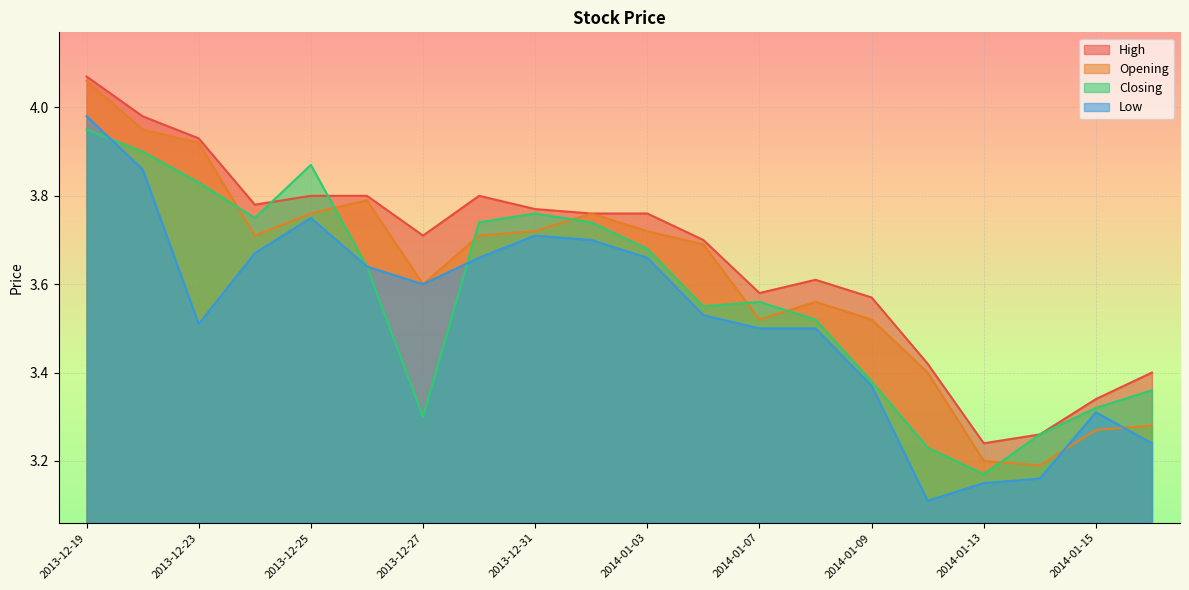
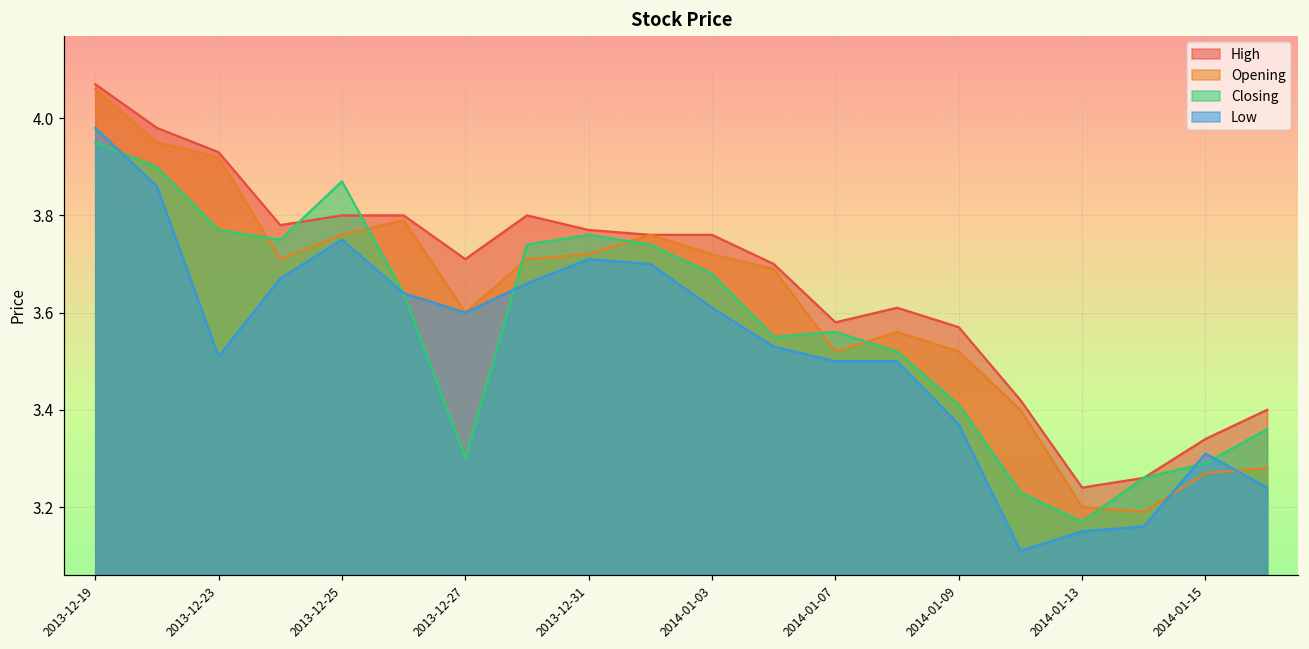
Closing, 2013-12-23: 3.83 -> 3.77
Low, 2014-01-03: 3.66 -> 3.61
Closing, 2014-01-09: 3.38 -> 3.41
Closing, 2014-01-15: 3.32 -> 3.29
